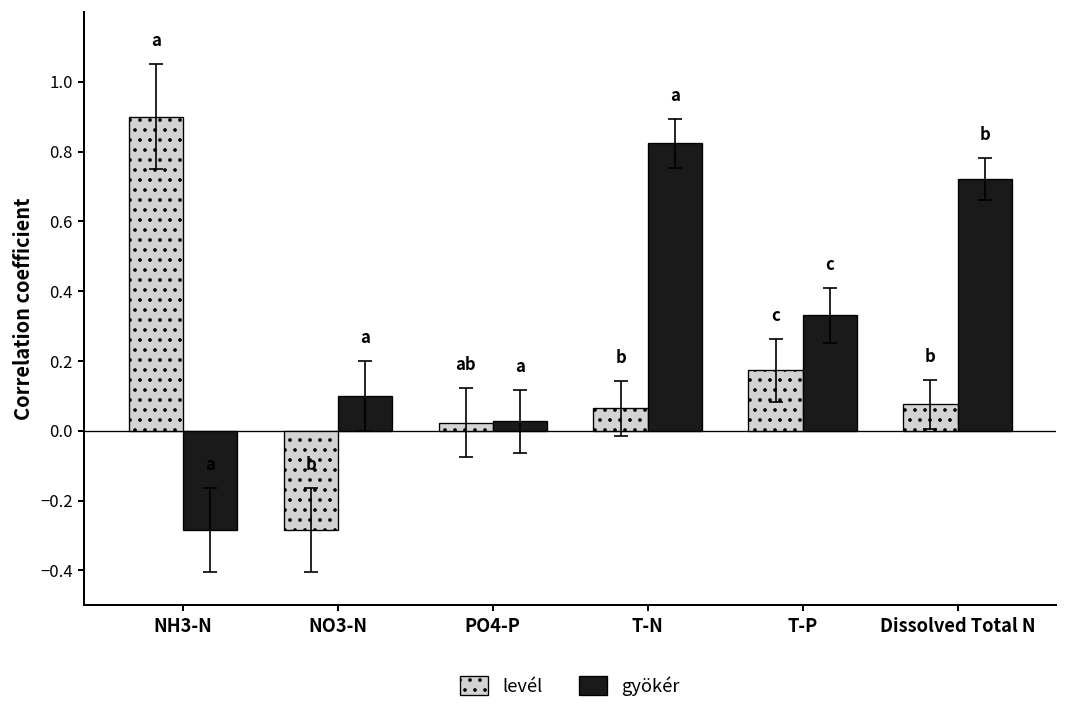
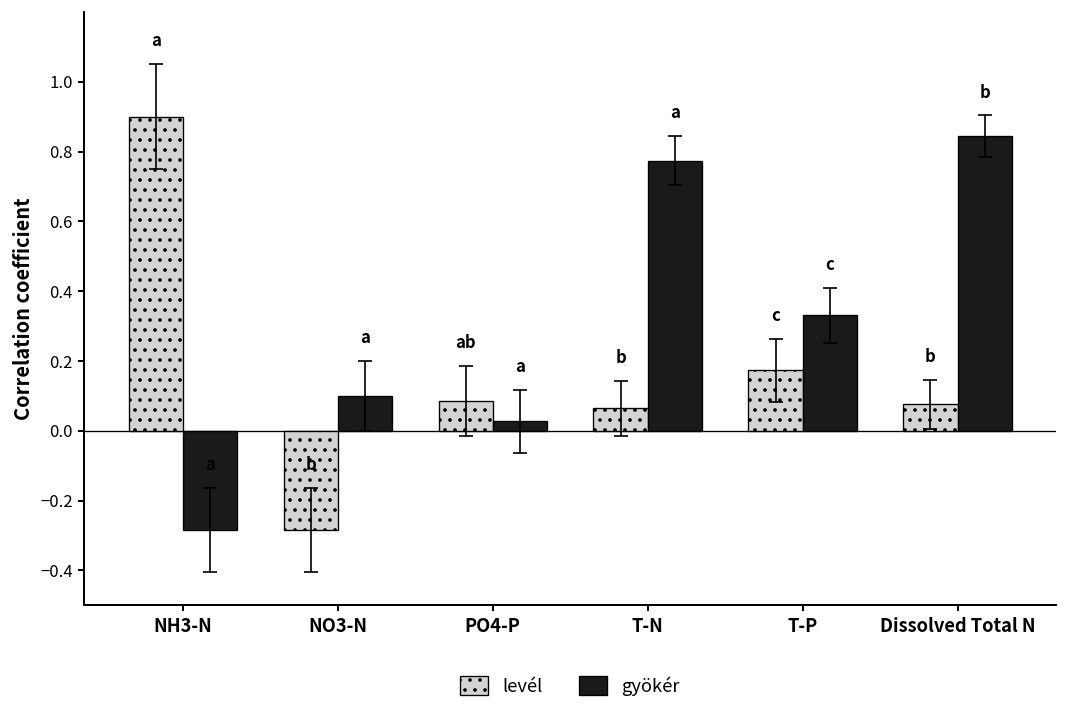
levél, PO4-P: 0.02 -> 0.09
gyökér, T-N: 0.82 -> 0.77
gyökér, Dissolved Total N: 0.72 -> 0.84
